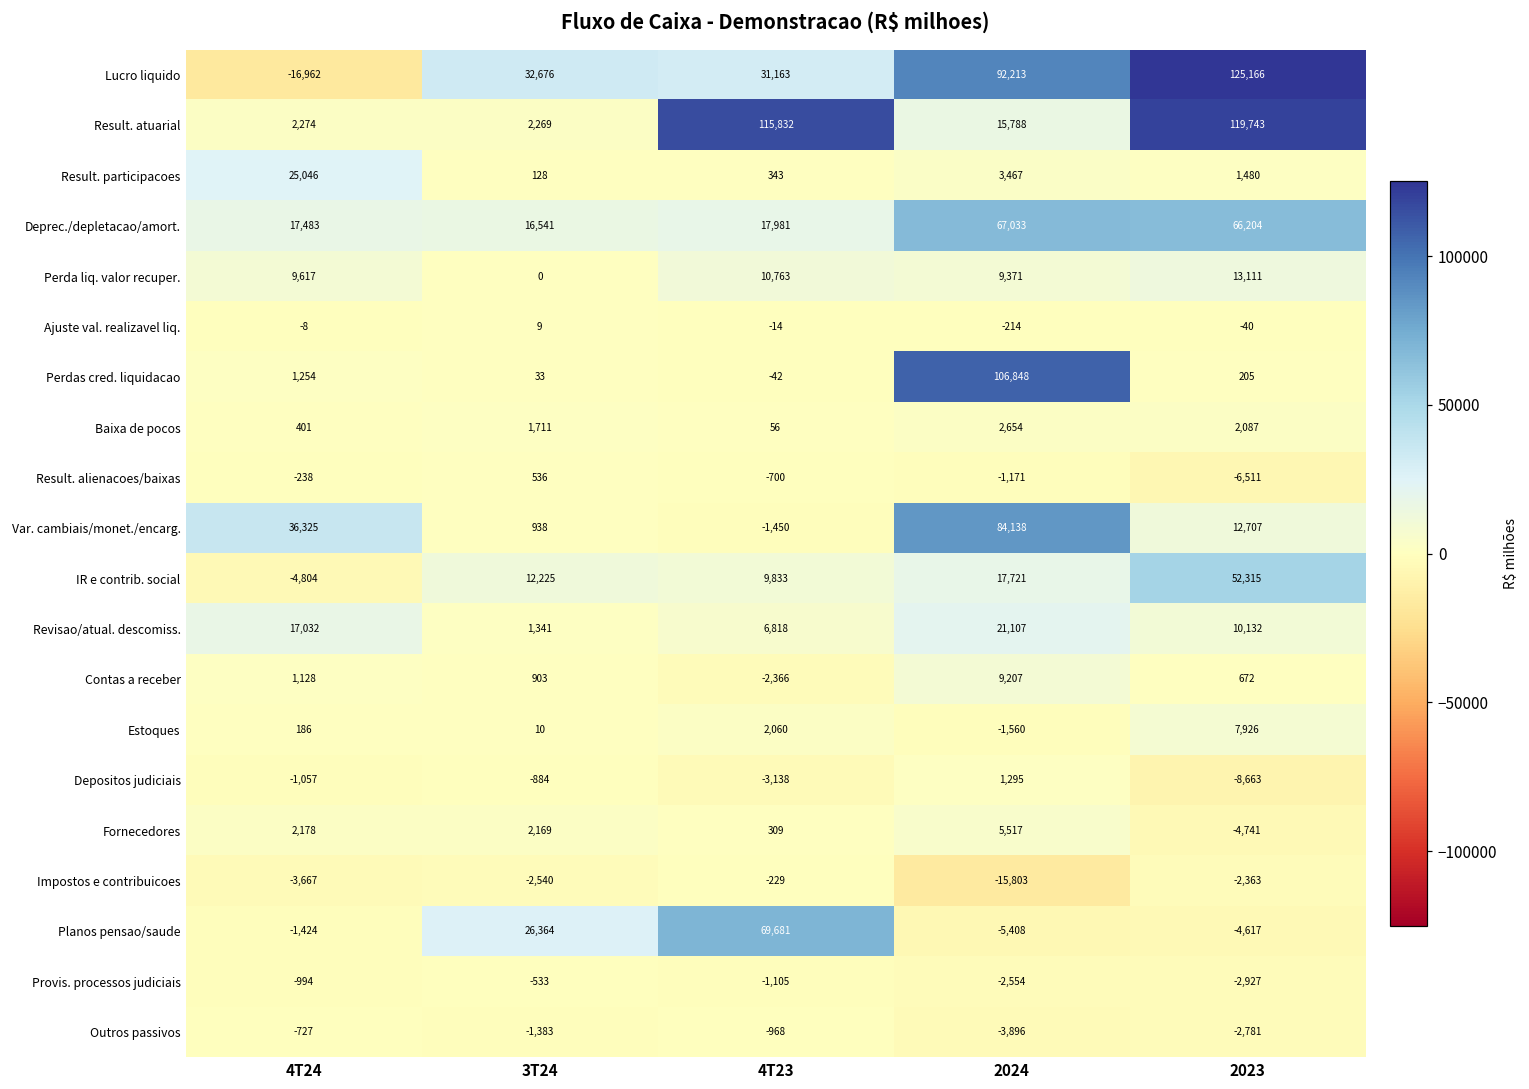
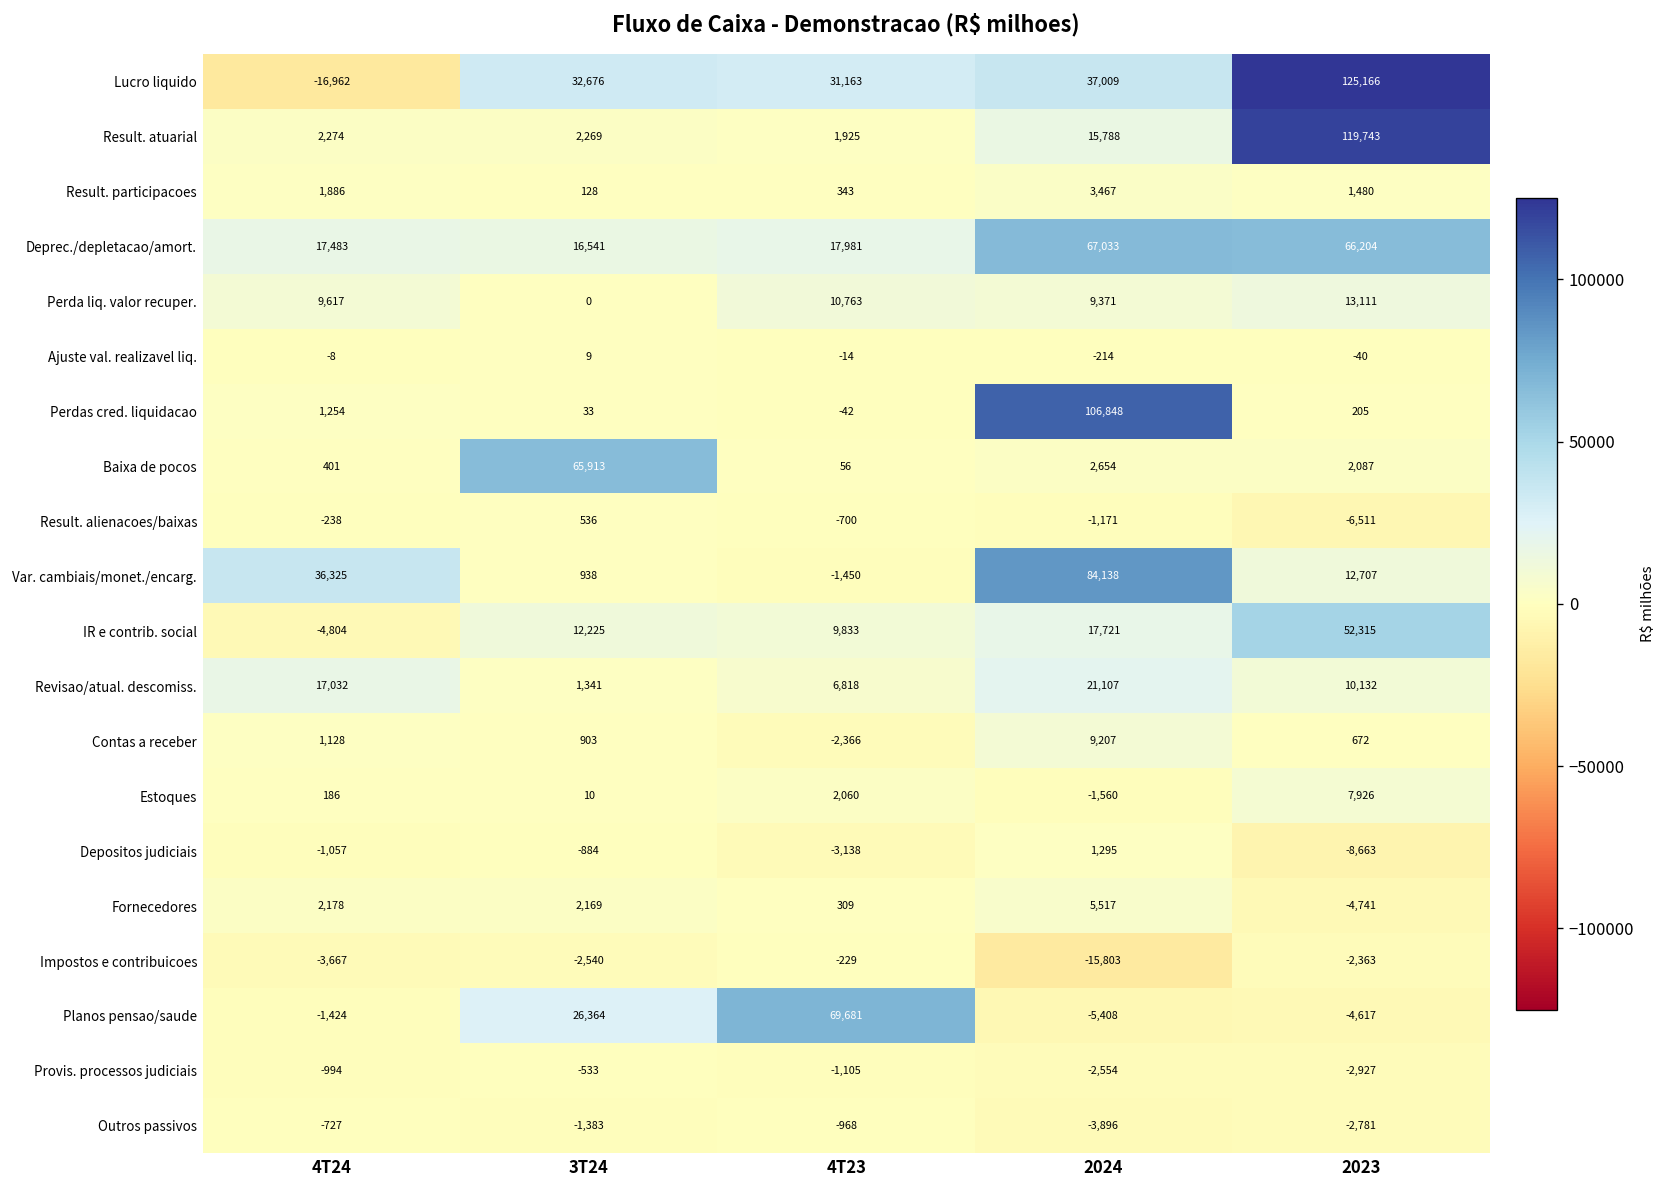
Lucro liquido, 2024: 92,213 -> 37,009
Result. atuarial, 4T23: 115,832 -> 1,925
Result. participacoes, 4T24: 25,046 -> 1,886
Baixa de pocos, 3T24: 1,711 -> 65,913
